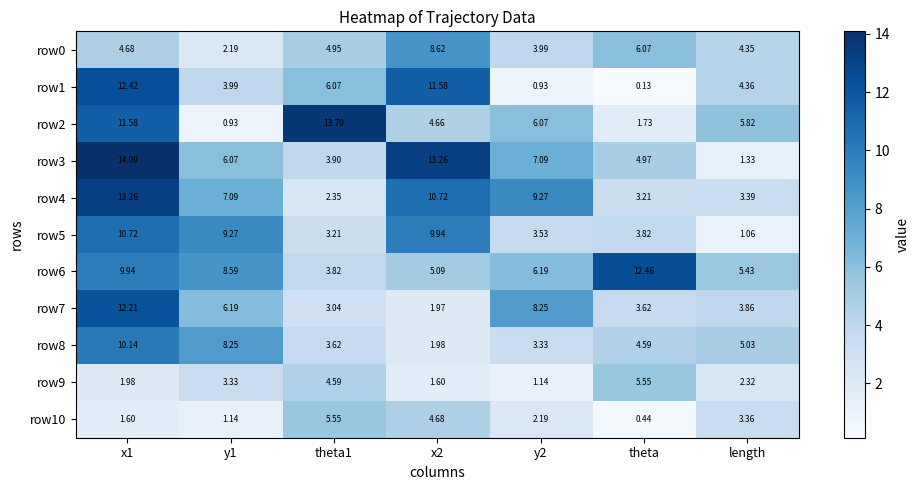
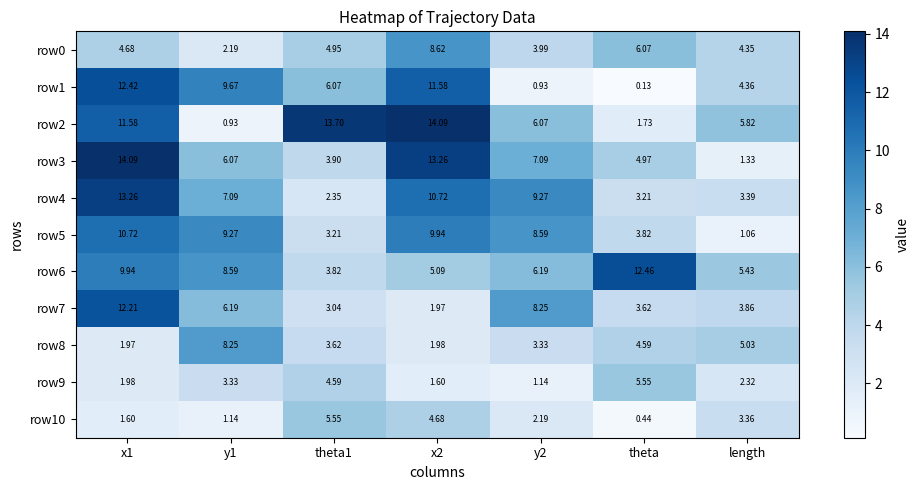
row1, y1: 3.99 -> 9.67
row2, x2: 4.66 -> 14.09
row5, y2: 3.53 -> 8.59
row8, x1: 10.14 -> 1.97
